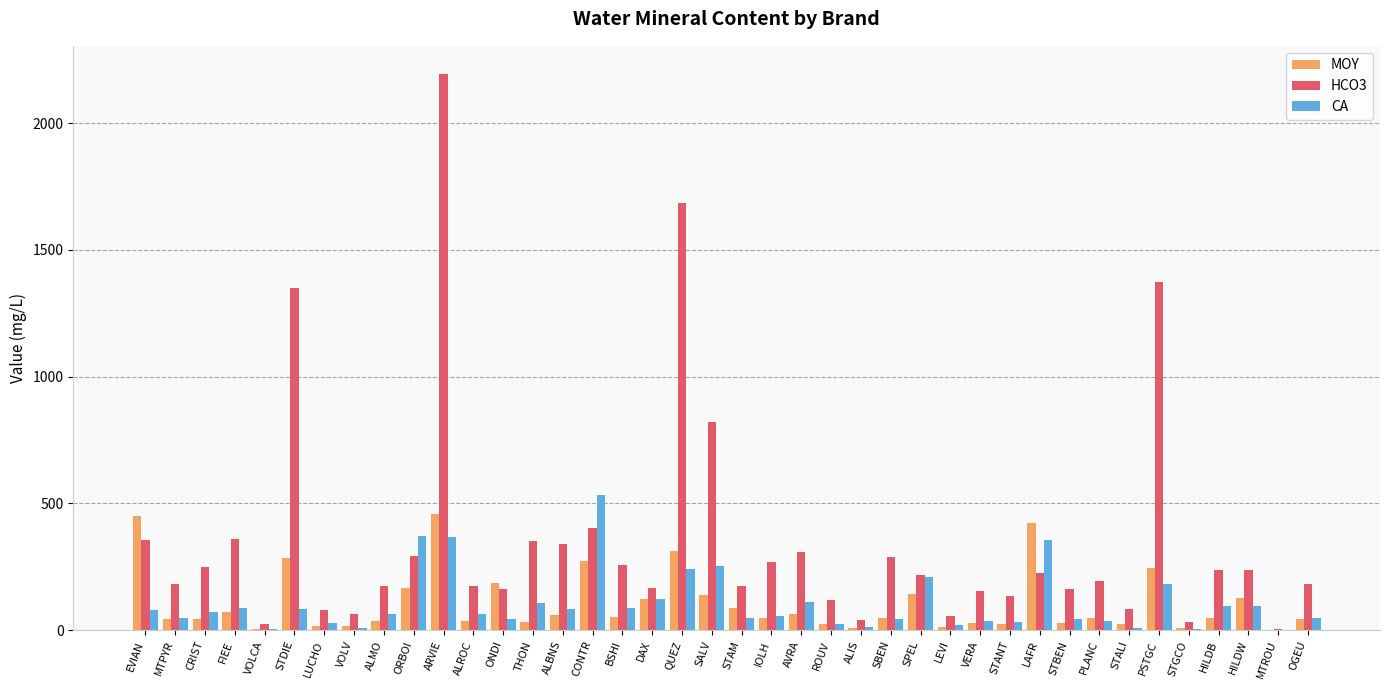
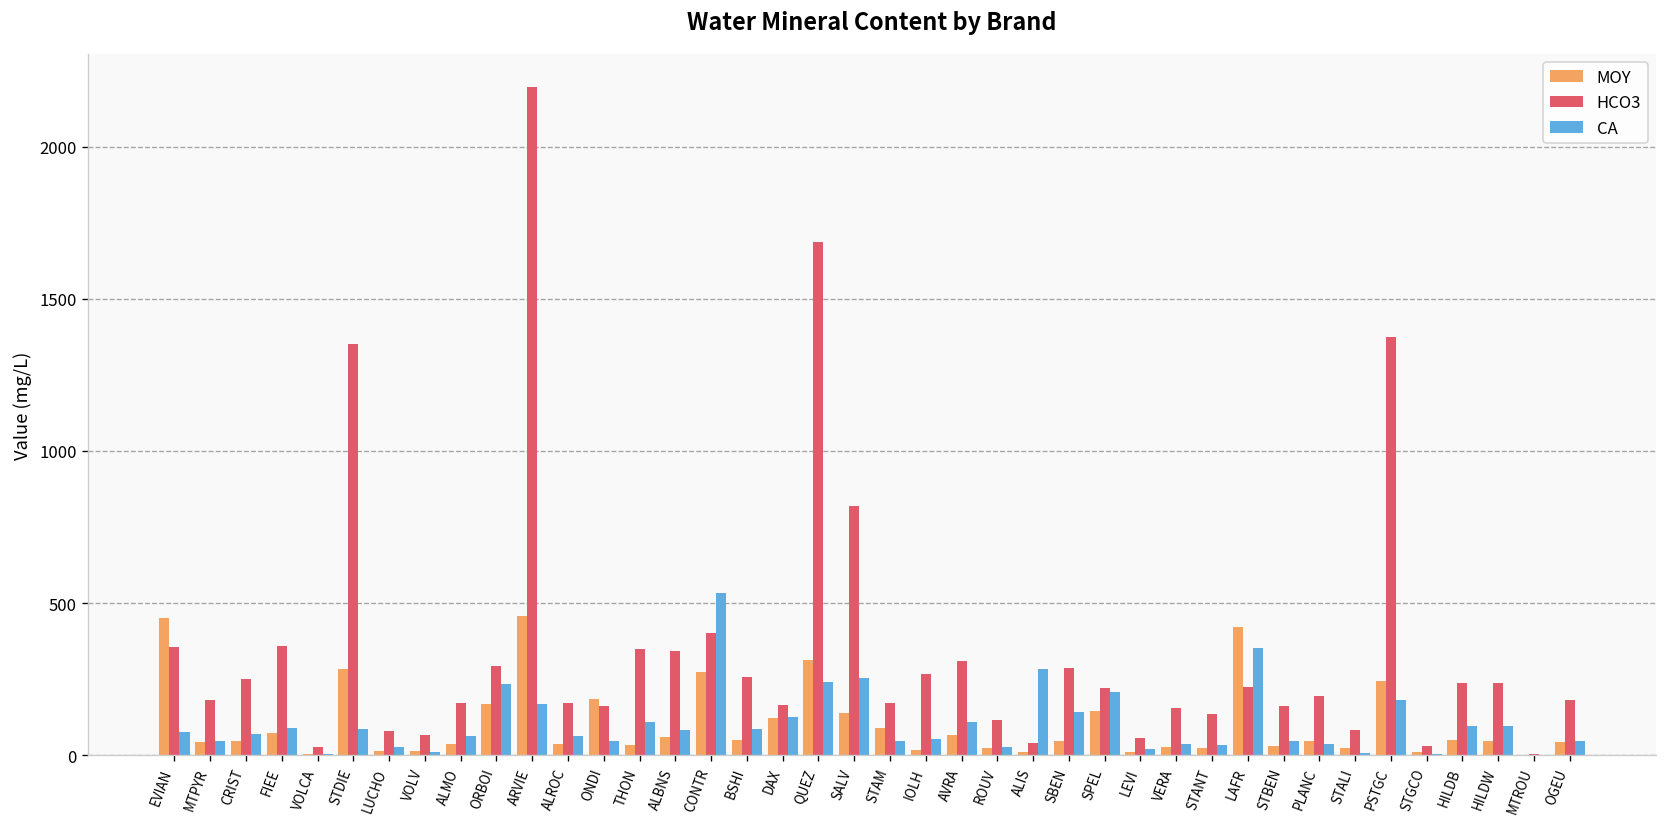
CA, ORBOI: 370 -> 230
CA, ARVIE: 370 -> 170
MOY, IOLH: 50 -> 20
CA, ALIS: 10 -> 280
CA, SBEN: 50 -> 140
MOY, HILDW: 130 -> 50
